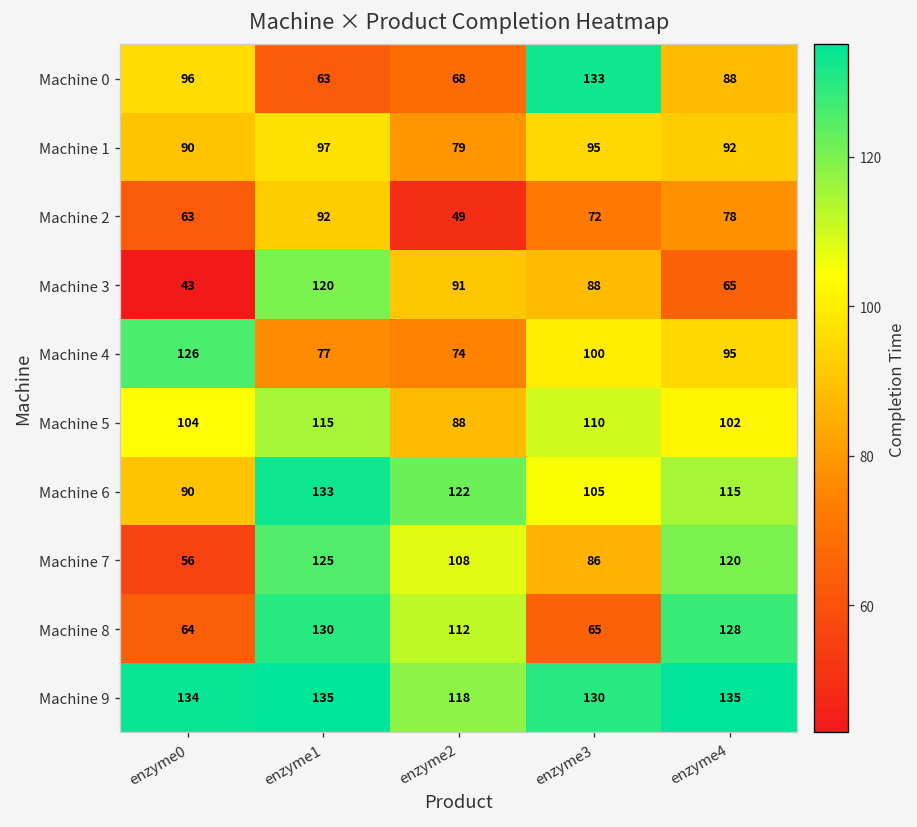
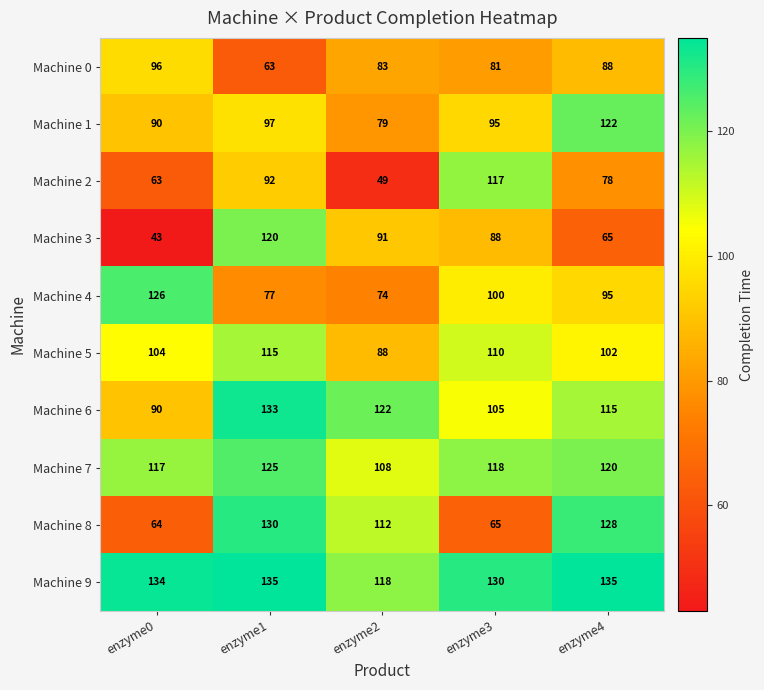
Machine 0, enzyme2: 68 -> 83
Machine 0, enzyme3: 133 -> 81
Machine 1, enzyme4: 92 -> 122
Machine 2, enzyme3: 72 -> 117
Machine 7, enzyme0: 56 -> 117
Machine 7, enzyme3: 86 -> 118
